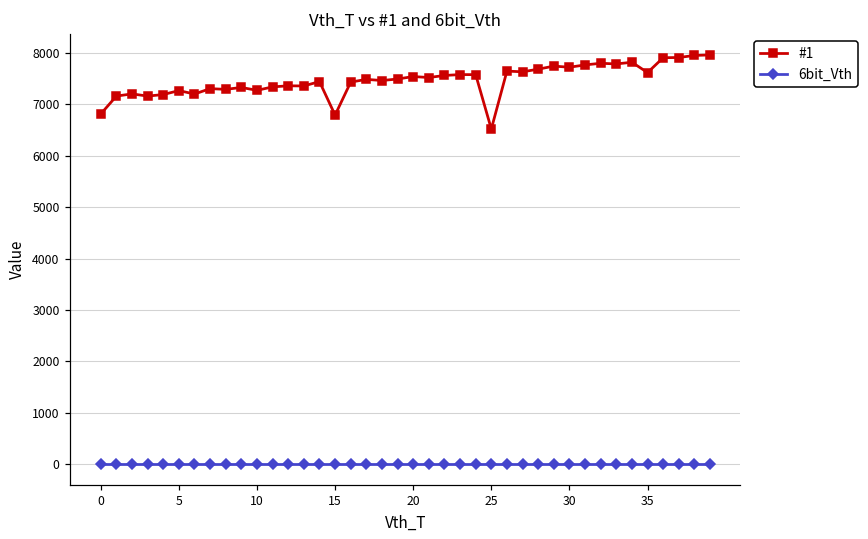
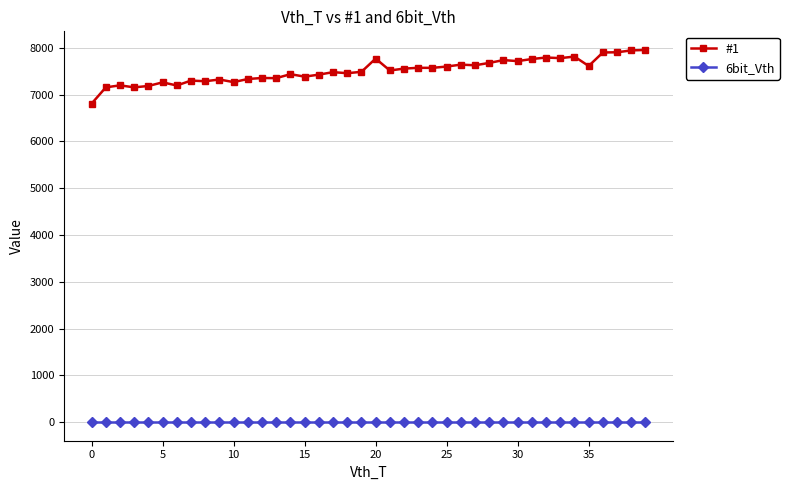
#1, 15: 6800 -> 7400
#1, 20: 7500 -> 7800
#1, 25: 6500 -> 7600
